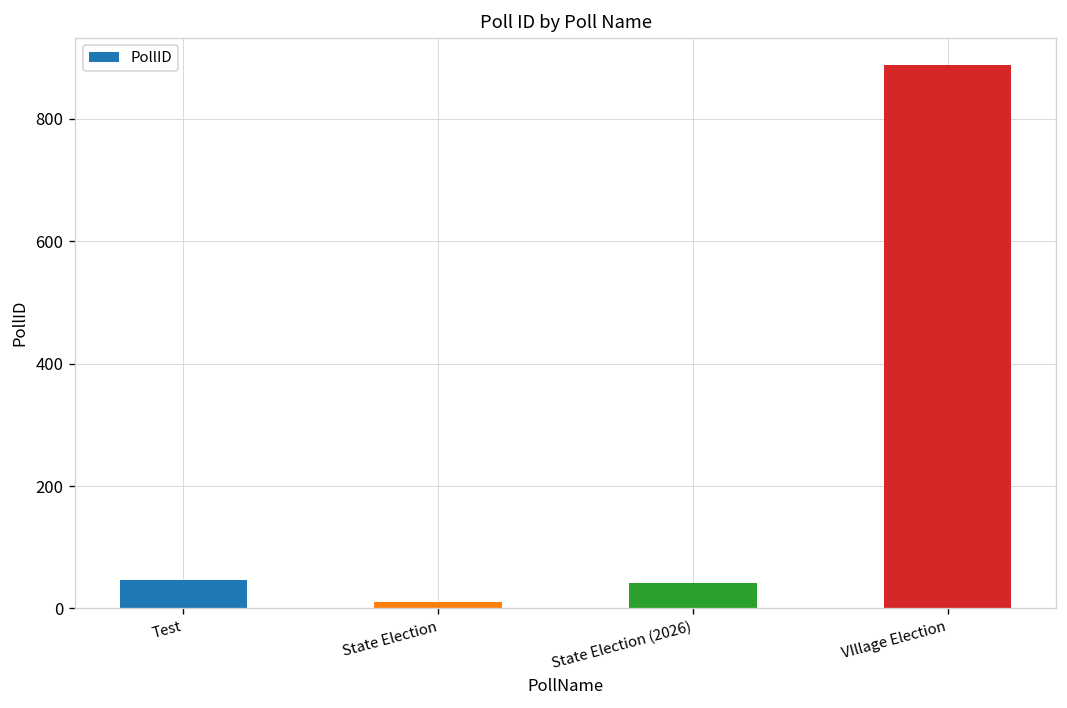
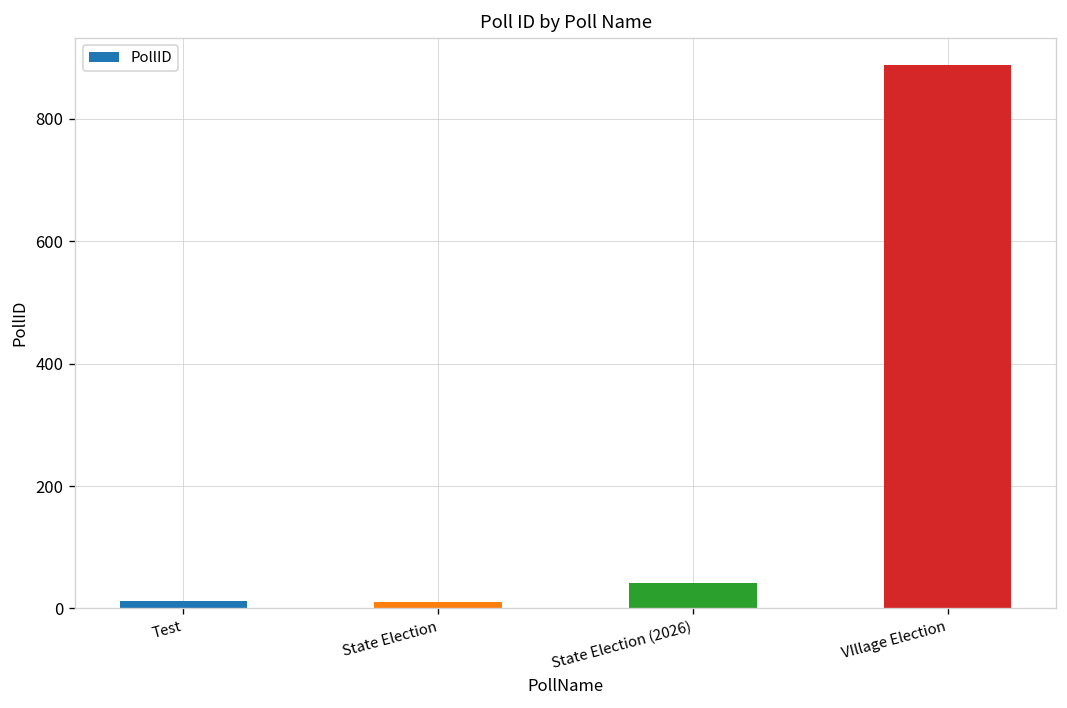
Test: 50 -> 10
